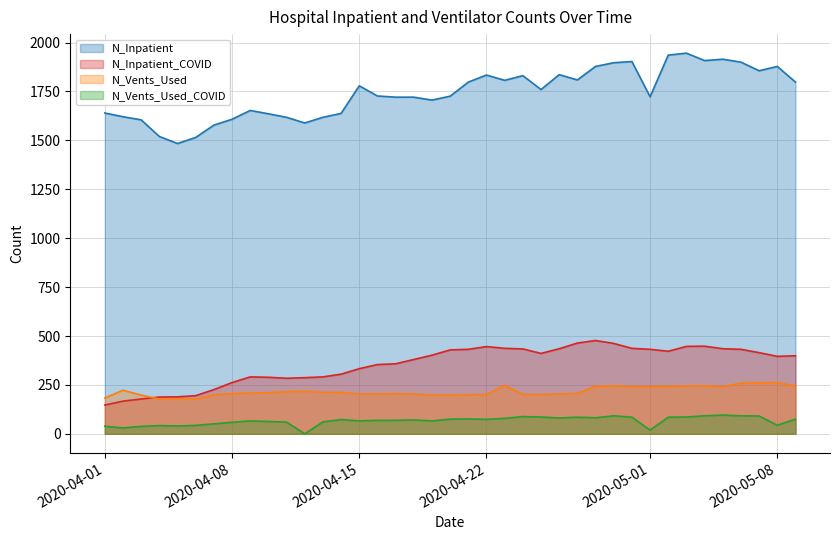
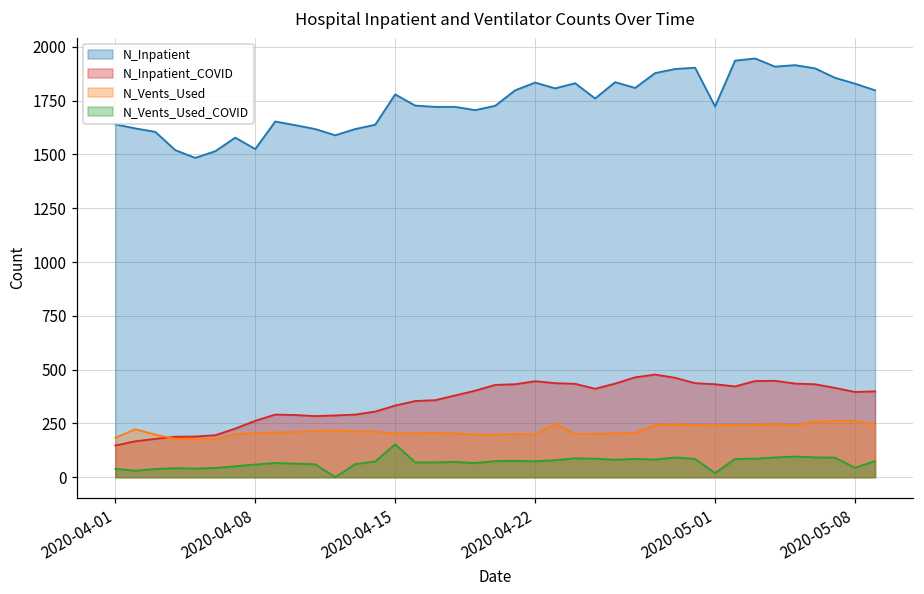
N_Inpatient, 2020-04-08: 1610 -> 1530
N_Vents_Used_COVID, 2020-04-15: 70 -> 150
N_Inpatient, 2020-05-08: 1880 -> 1830
